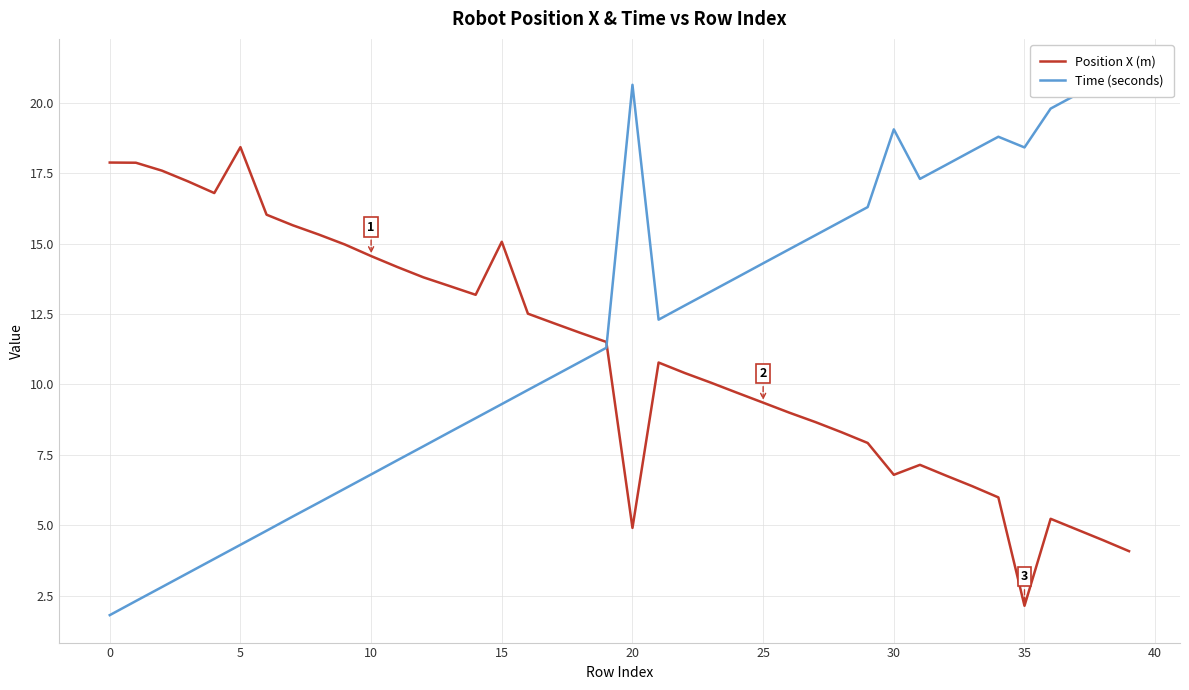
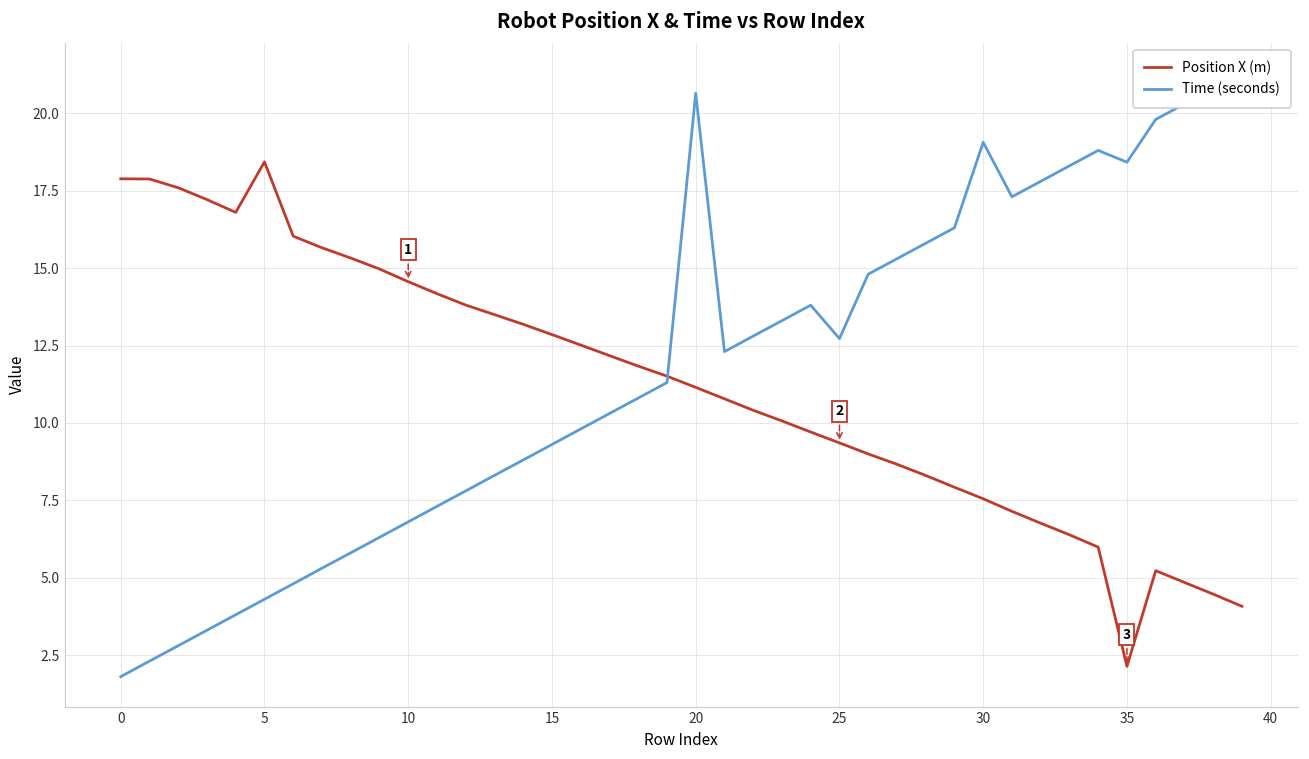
Position X (m), 15: 15.1 -> 12.9
Position X (m), 20: 4.9 -> 11.1
Time (seconds), 25: 14.3 -> 12.7
Position X (m), 30: 6.8 -> 7.6
